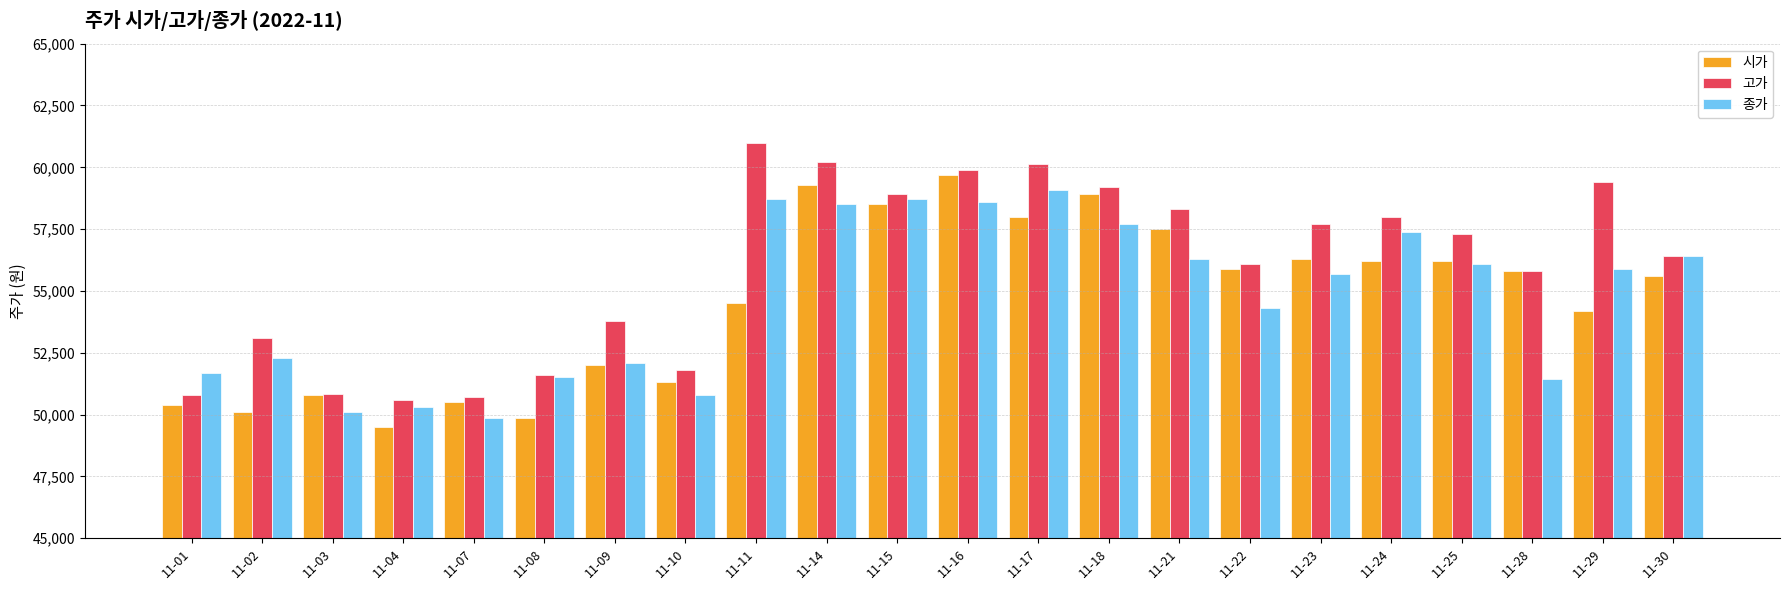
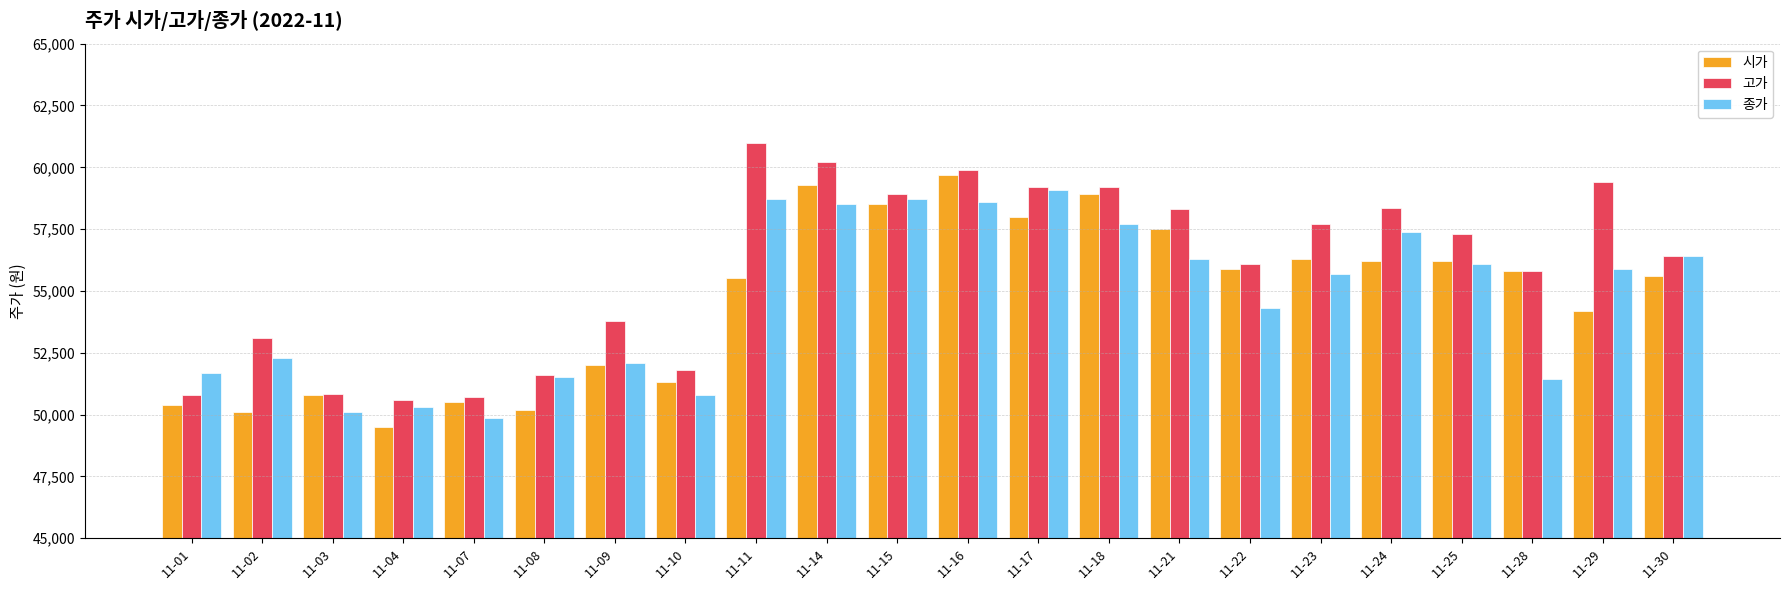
시가, 11-08: 49,900 -> 50,200
시가, 11-11: 54,500 -> 55,500
고가, 11-17: 60,100 -> 59,200
고가, 11-24: 58,000 -> 58,400
